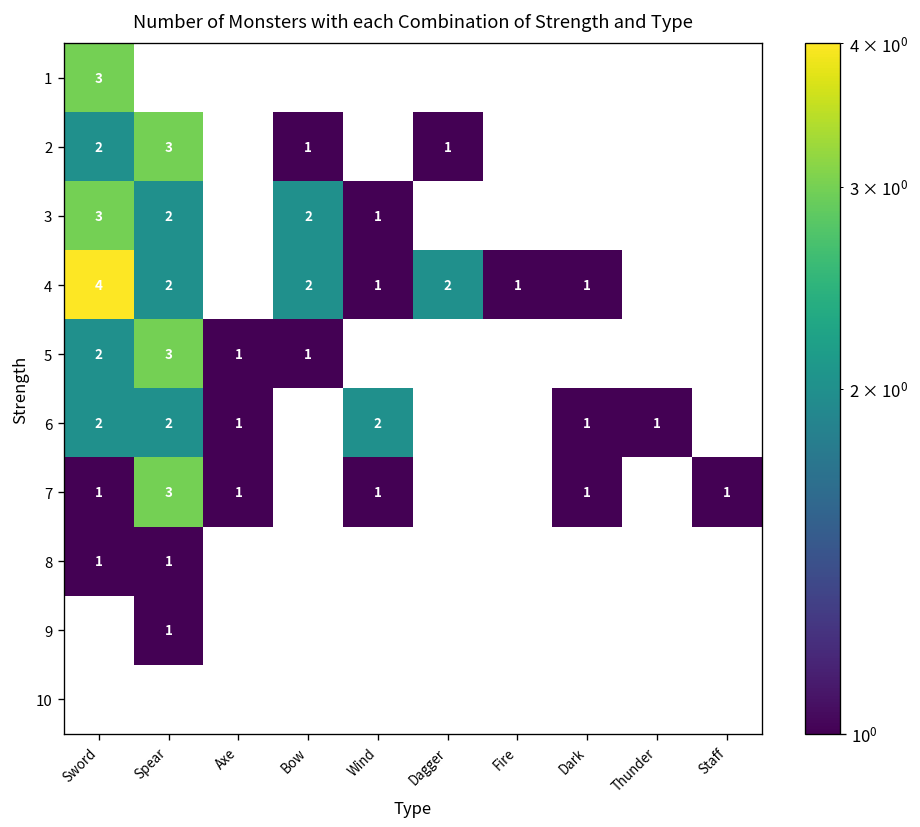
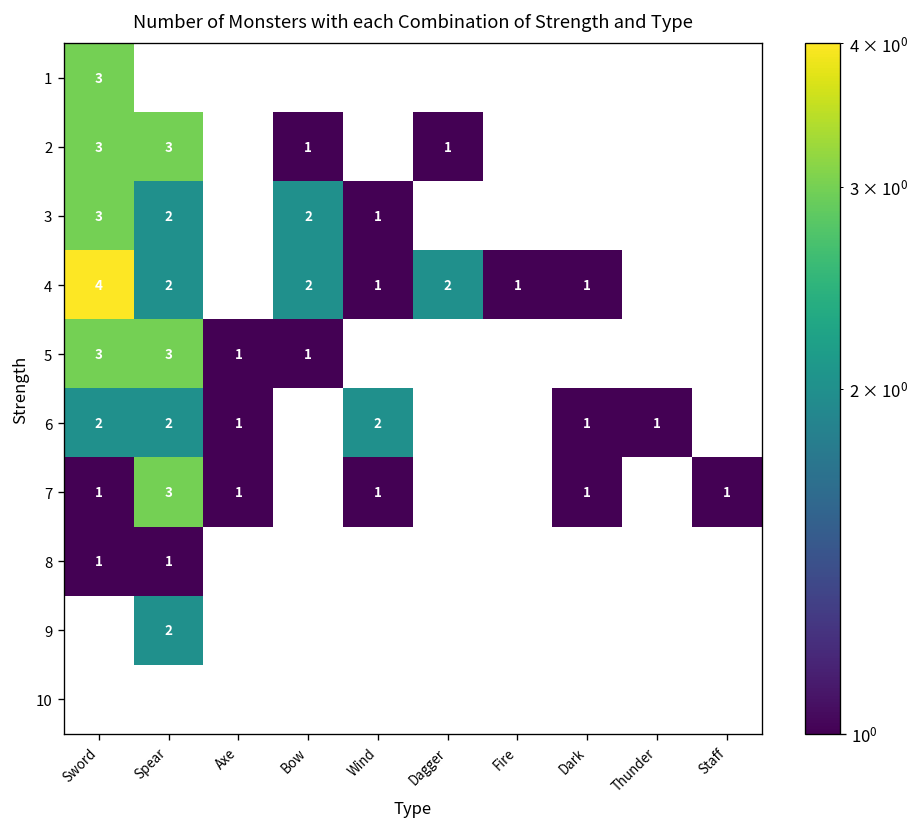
2, Sword: 2 -> 3
5, Sword: 2 -> 3
9, Spear: 1 -> 2
